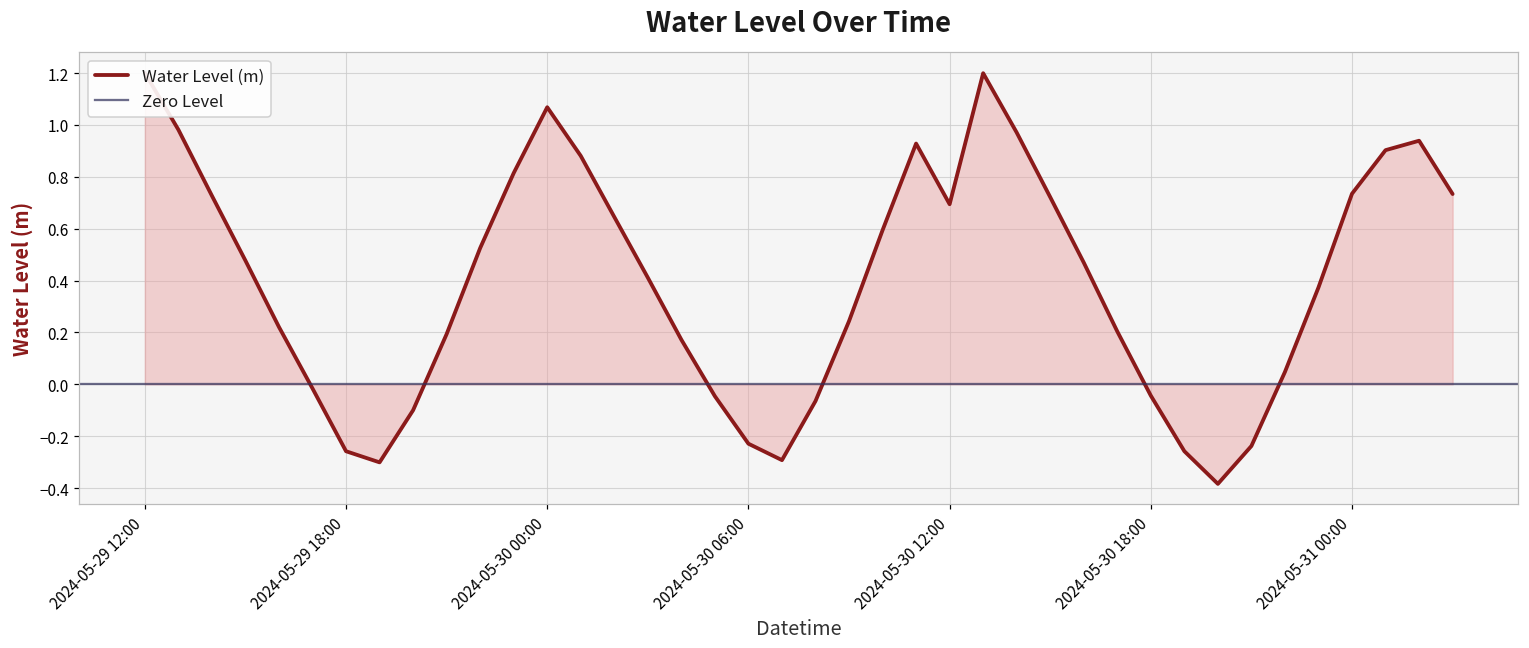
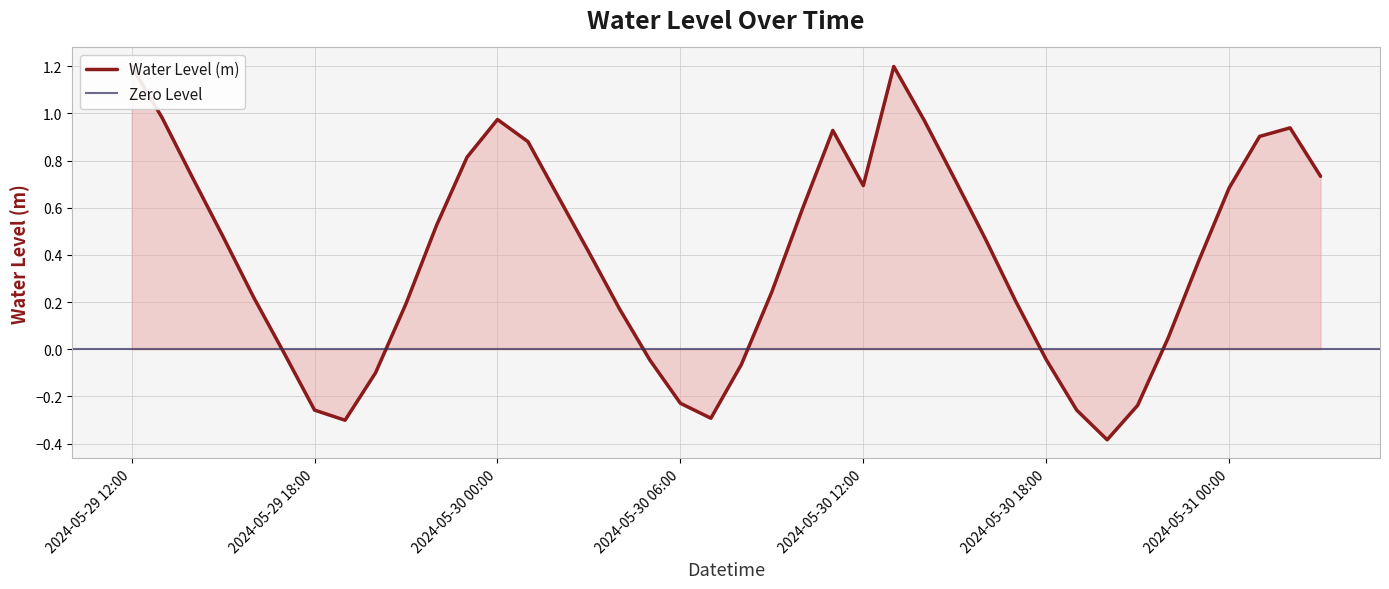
Water Level (m), 2024-05-30 00:00: 1.07 -> 0.97
Water Level (m), 2024-05-31 00:00: 0.73 -> 0.68
